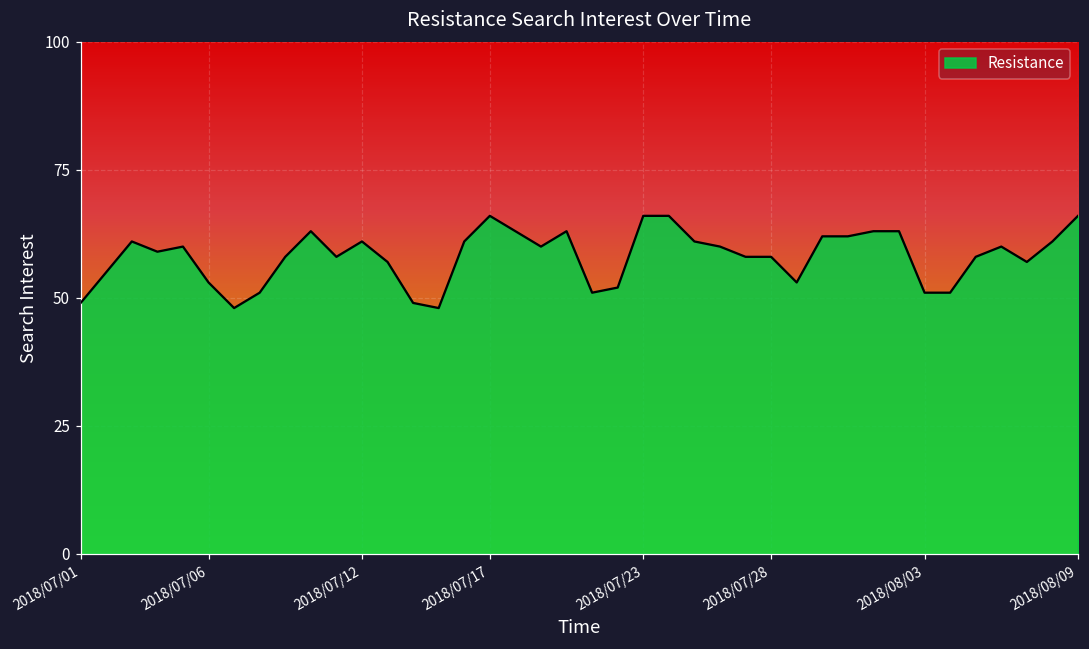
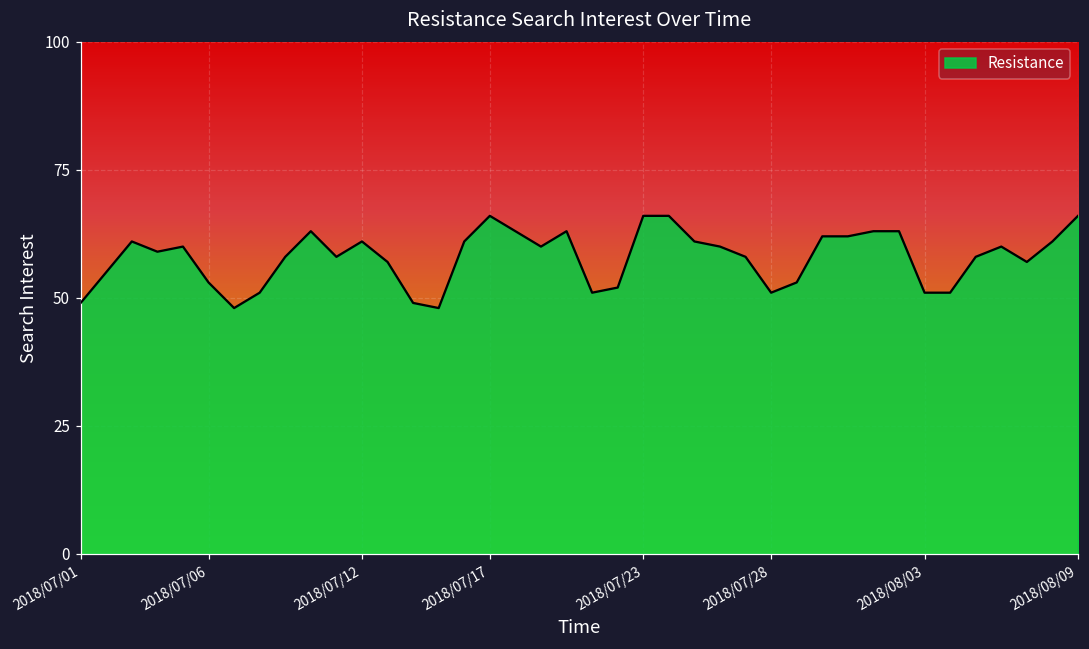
2018/07/28: 58 -> 51
